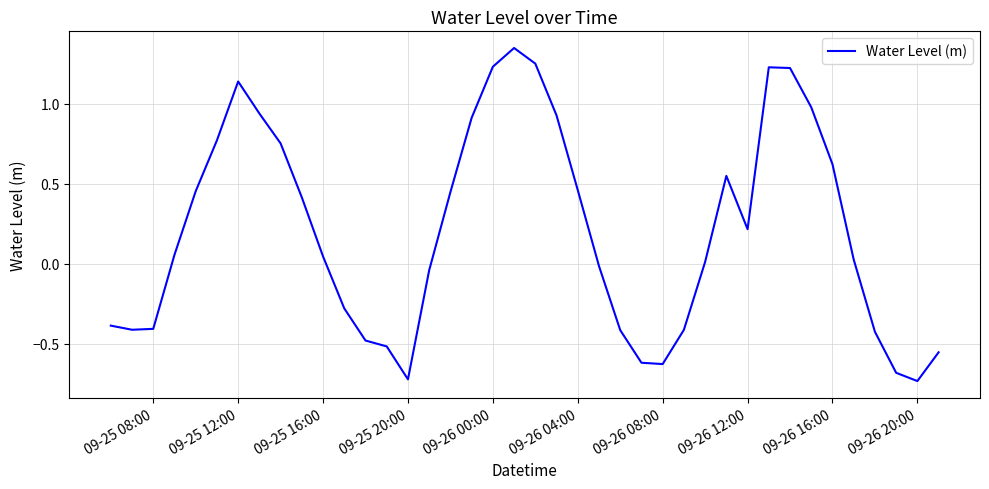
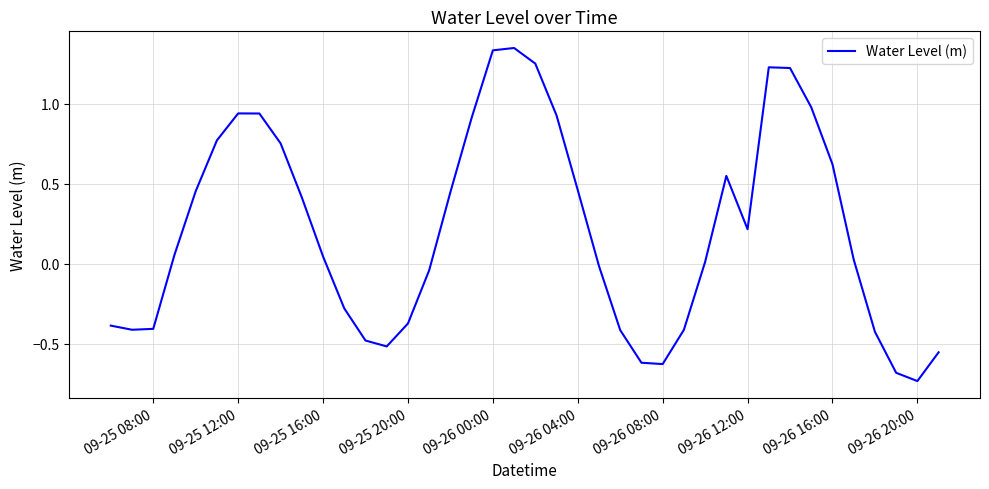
09-25 12:00: 1.14 -> 0.94
09-25 20:00: -0.72 -> -0.37
09-26 00:00: 1.23 -> 1.33
